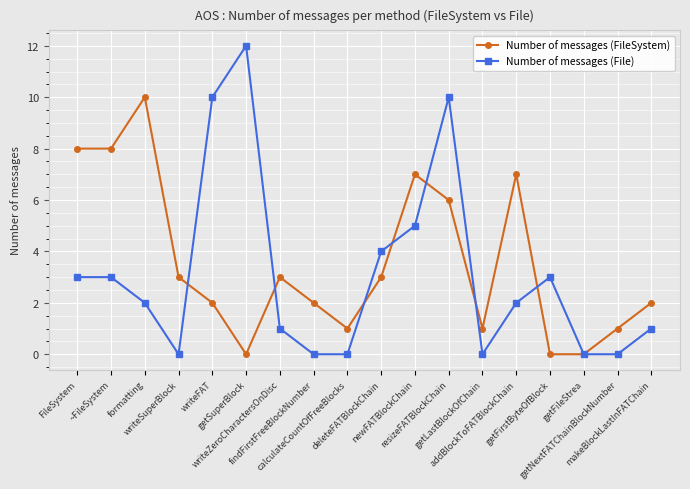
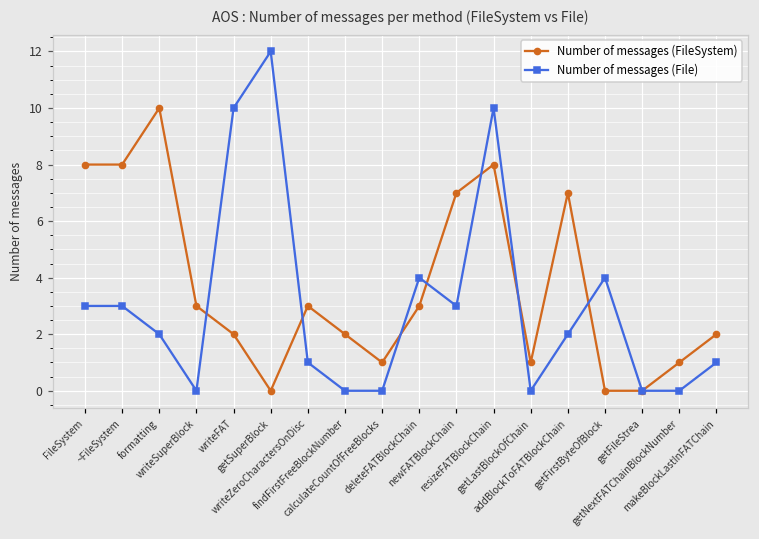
Number of messages (File), newFATBlockChain: 5 -> 3
Number of messages (FileSystem), resizeFATBlockChain: 6 -> 8
Number of messages (File), getFirstByteOfBlock: 3 -> 4
